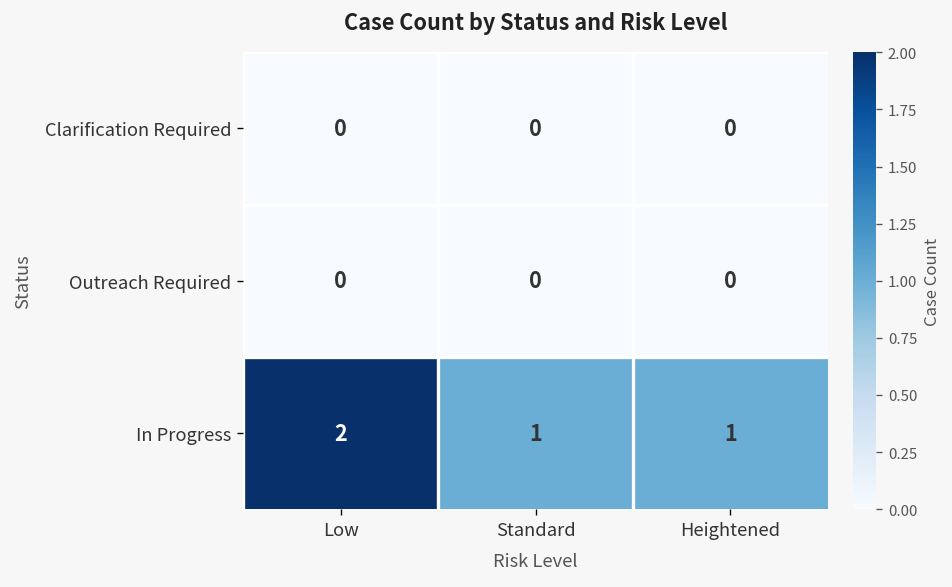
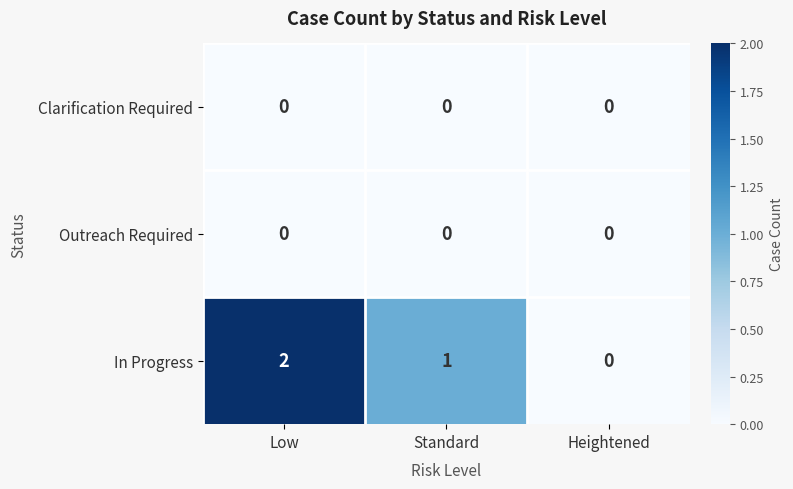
In Progress, Heightened: 1 -> 0
